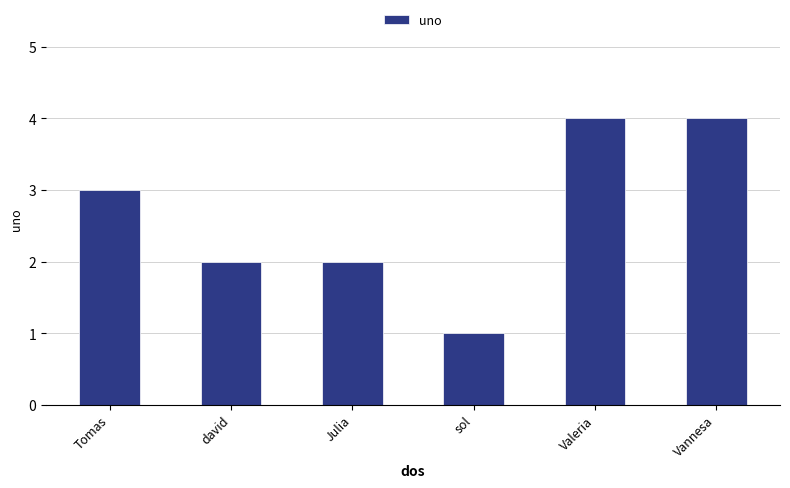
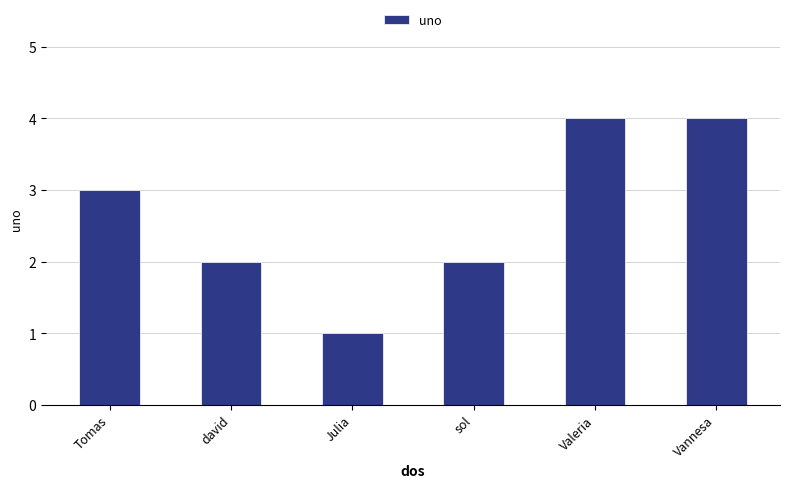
Julia: 2 -> 1
sol: 1 -> 2
